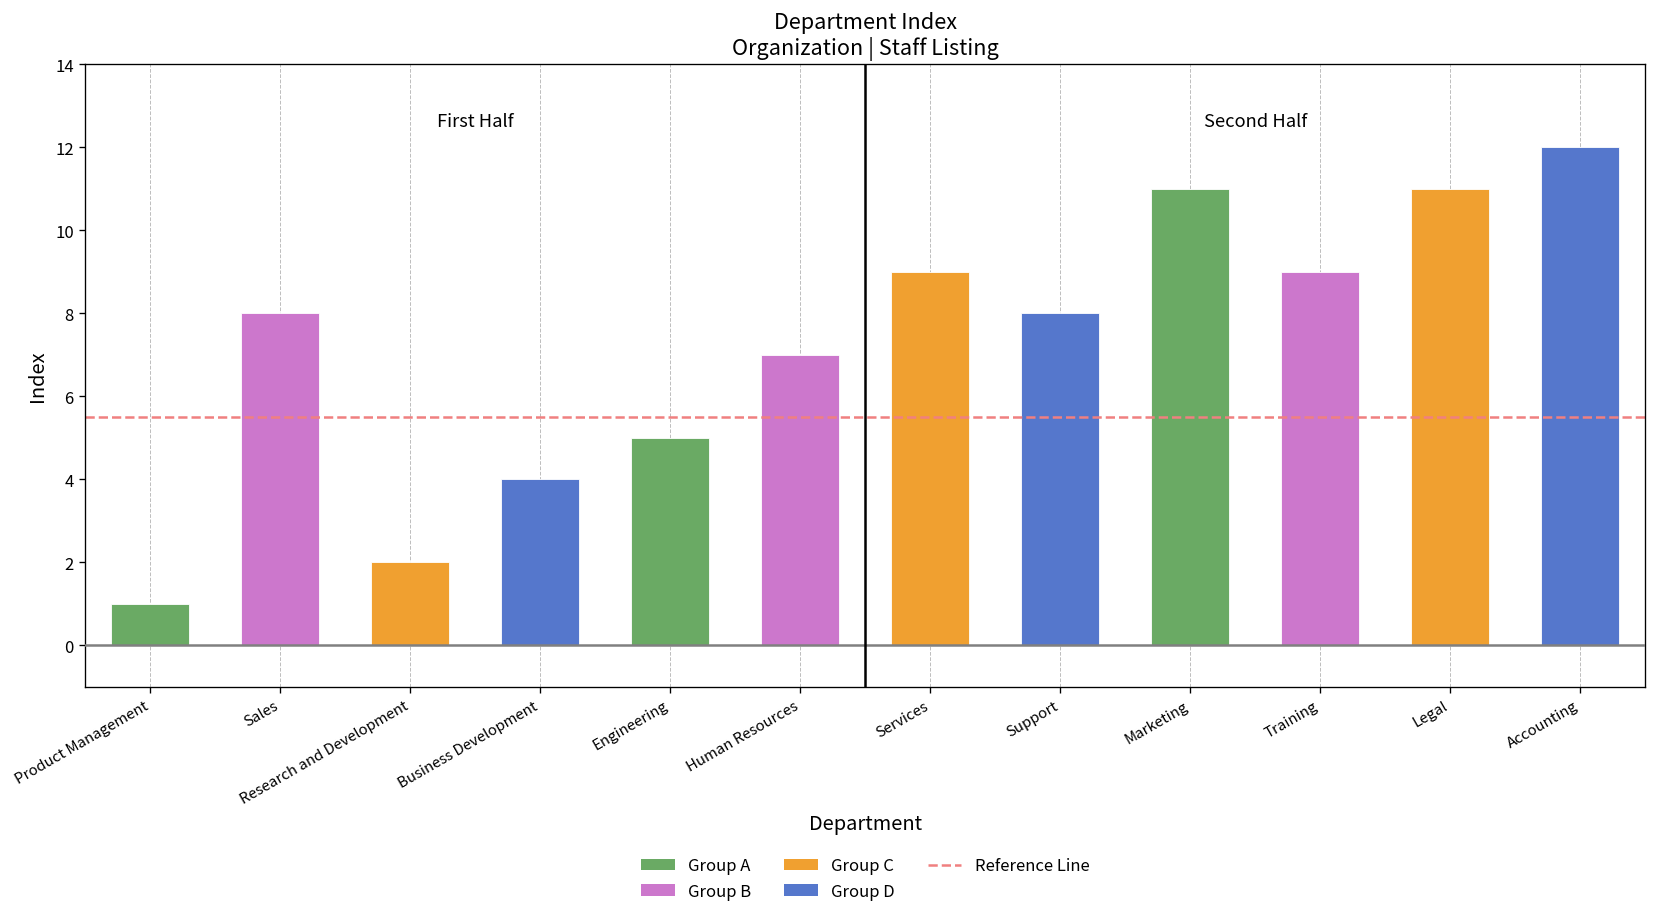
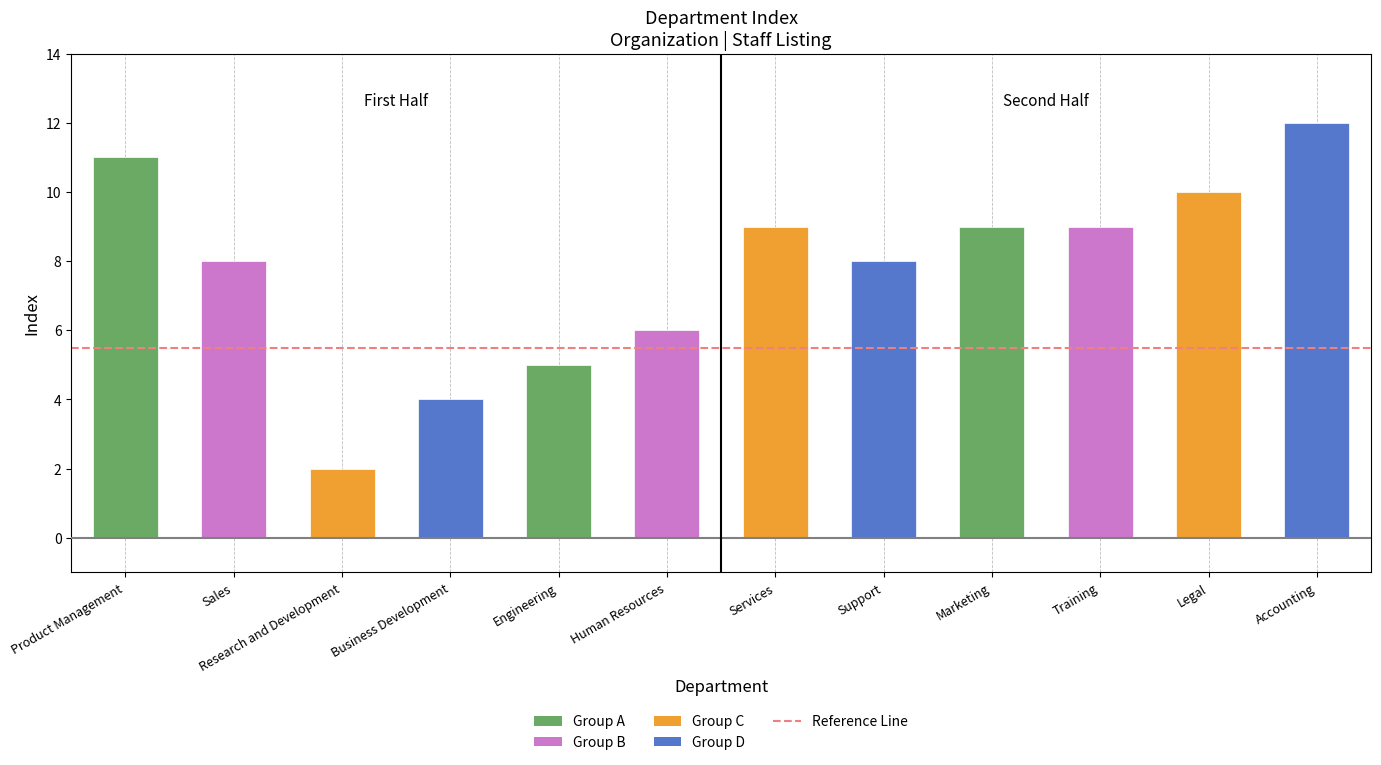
Product Management: 1 -> 11
Human Resources: 7 -> 6
Marketing: 11 -> 9
Legal: 11 -> 10
